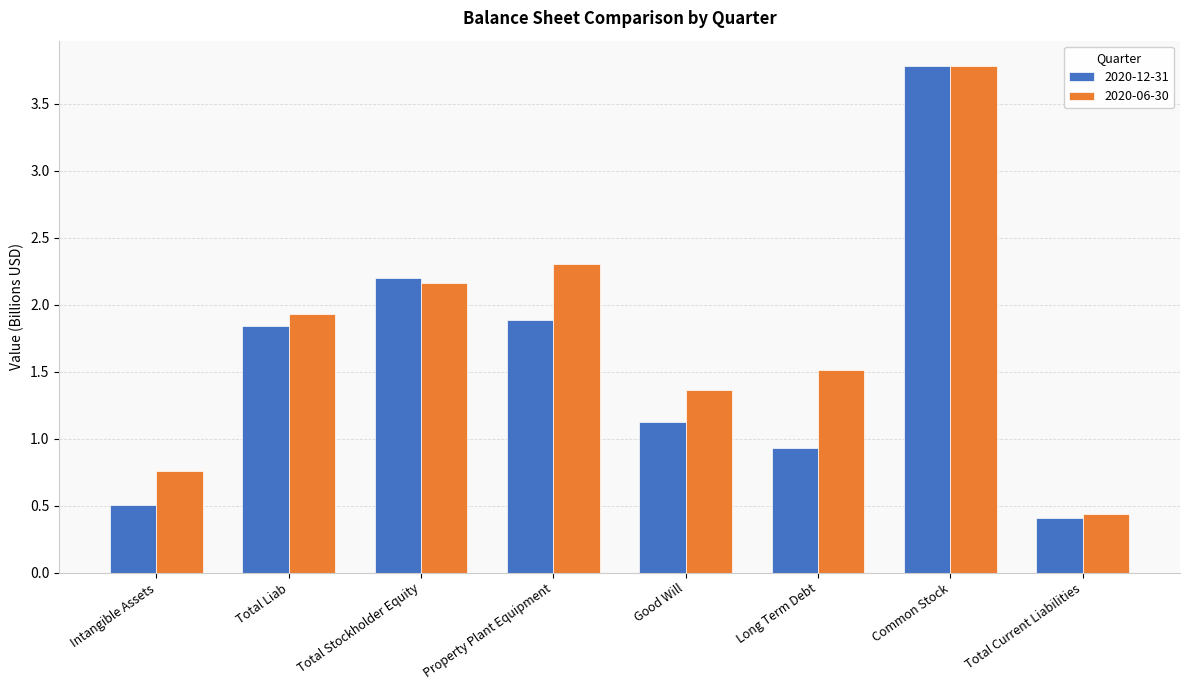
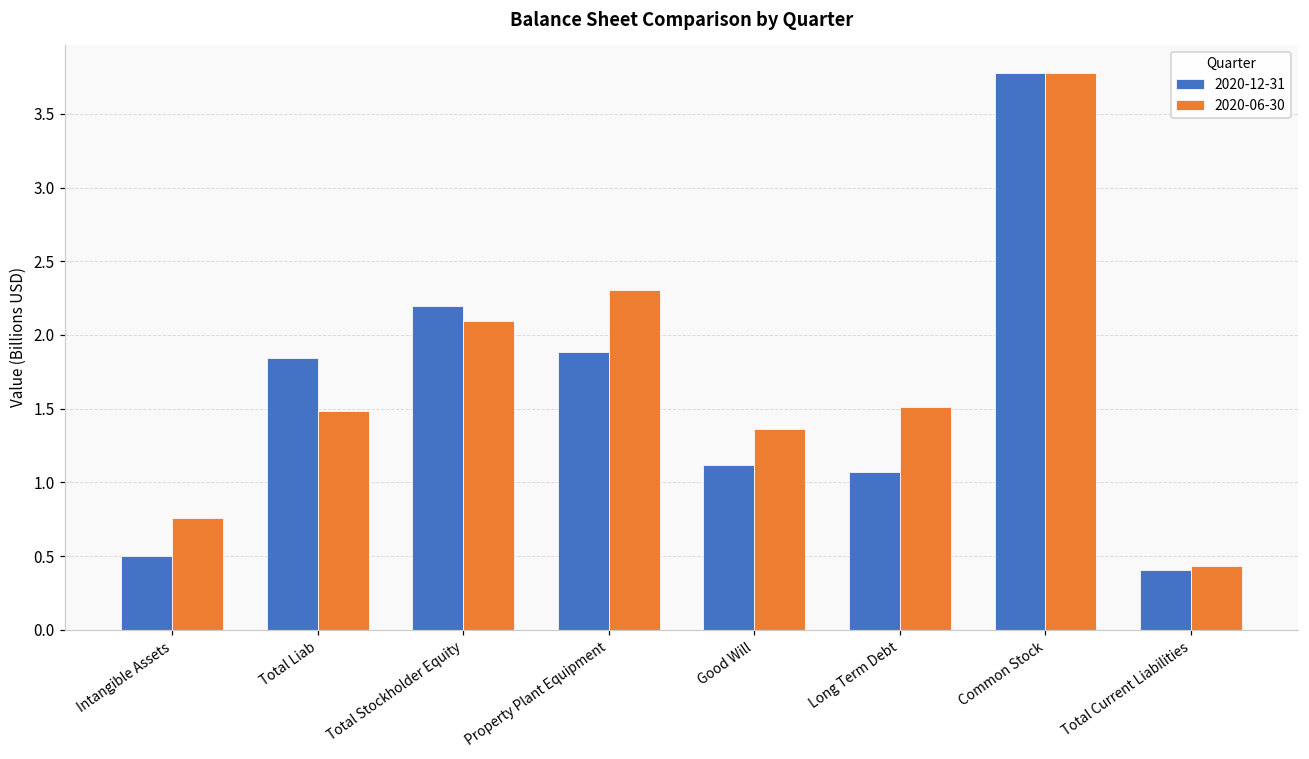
2020-06-30, Total Liab: 1.93 -> 1.48
2020-06-30, Total Stockholder Equity: 2.16 -> 2.10
2020-12-31, Long Term Debt: 0.93 -> 1.07
